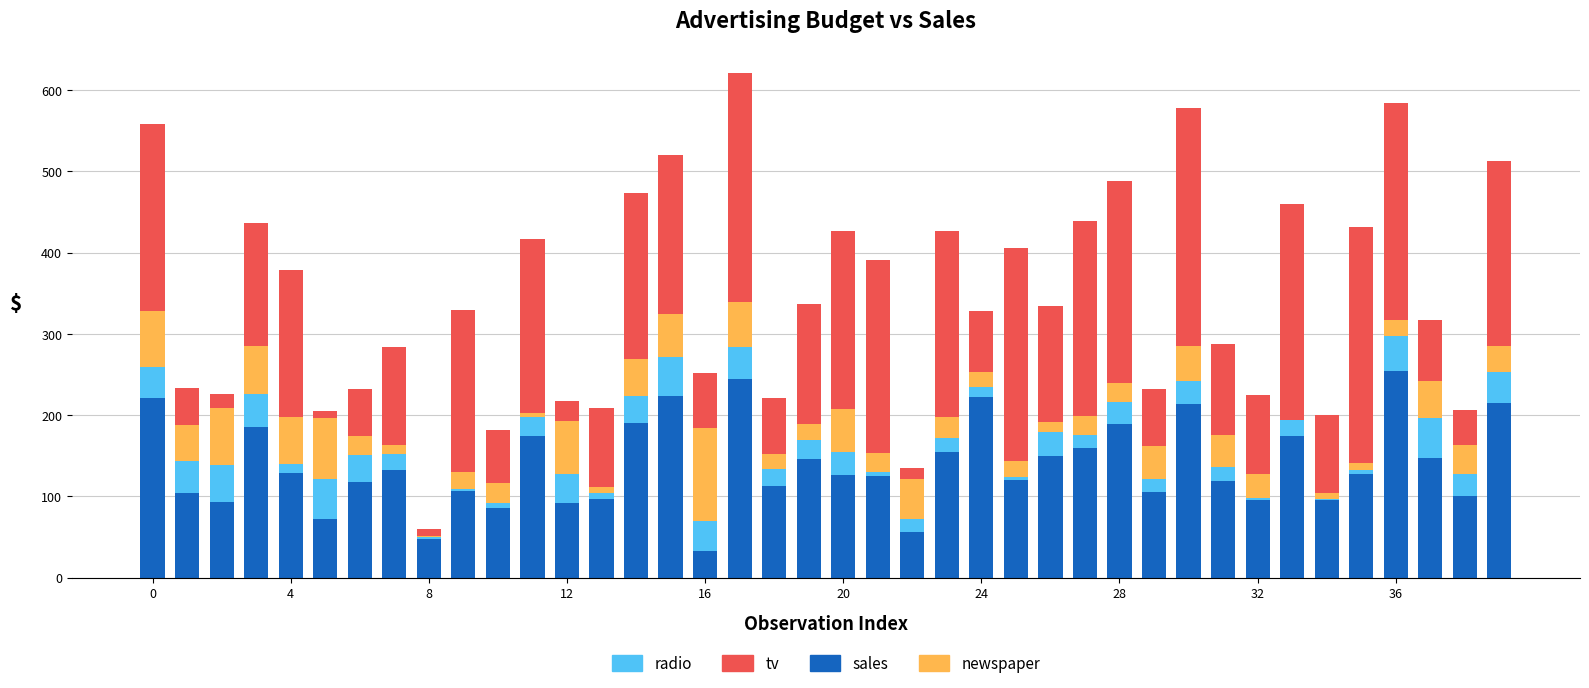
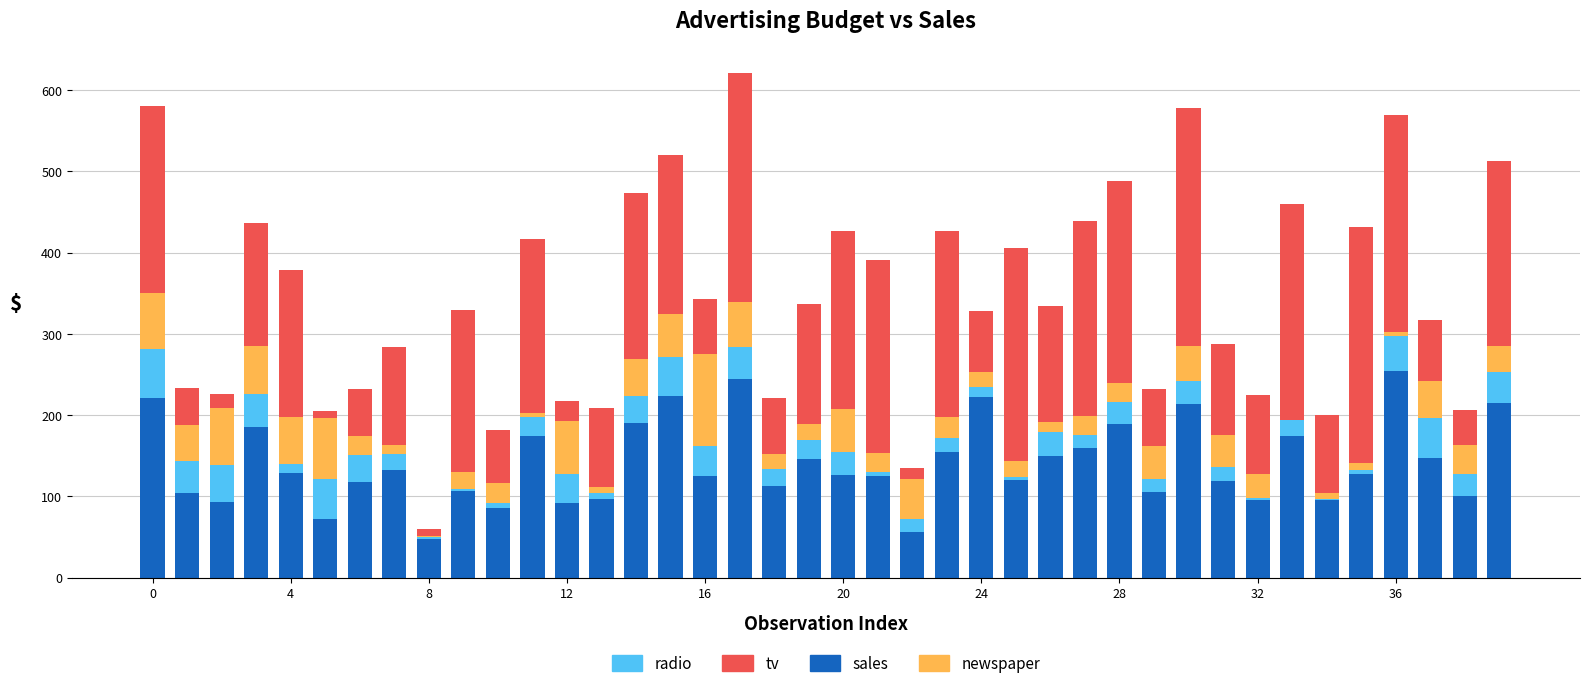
radio, 0: 40 -> 60
sales, 16: 30 -> 130
newspaper, 36: 20 -> 10
